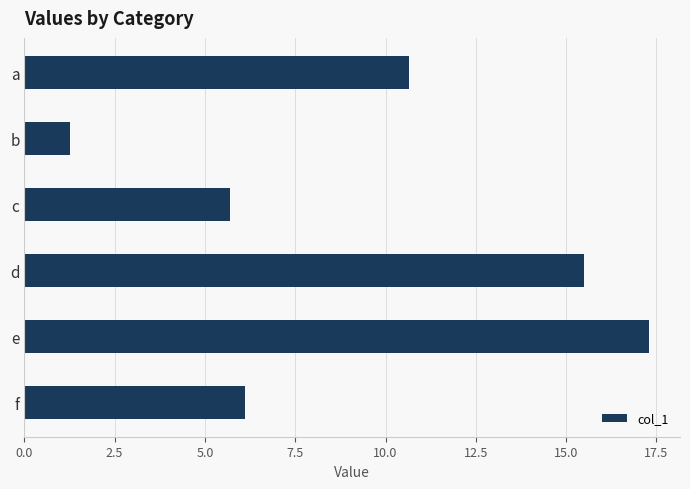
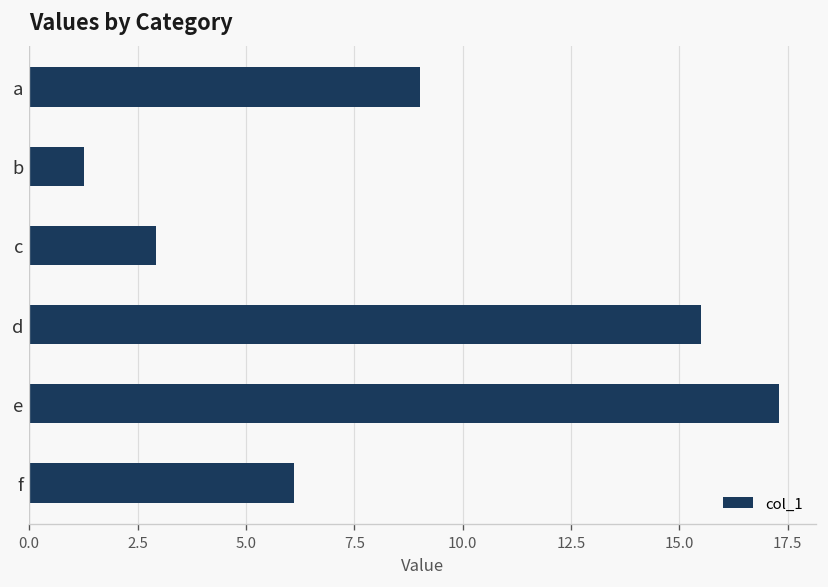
a: 10.6 -> 9.0
c: 5.7 -> 2.9
